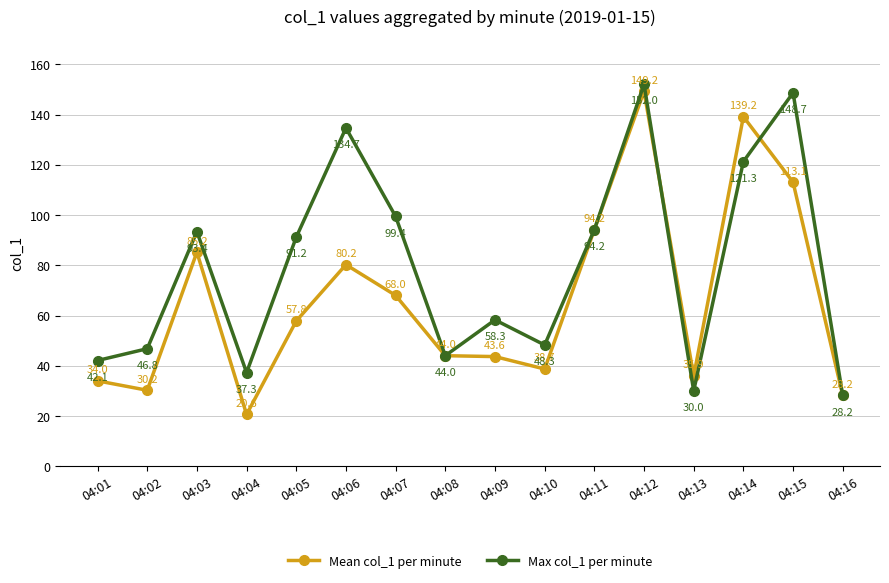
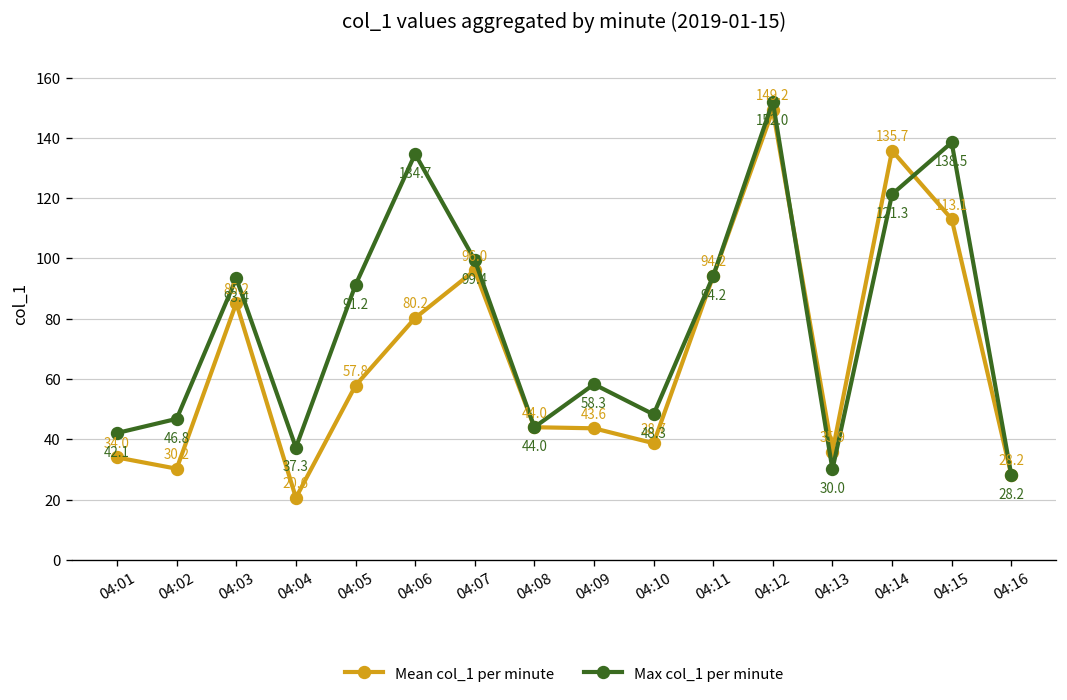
Mean col_1 per minute, 04:07: 68.0 -> 96.0
Mean col_1 per minute, 04:14: 139.2 -> 135.7
Max col_1 per minute, 04:15: 148.7 -> 138.5
